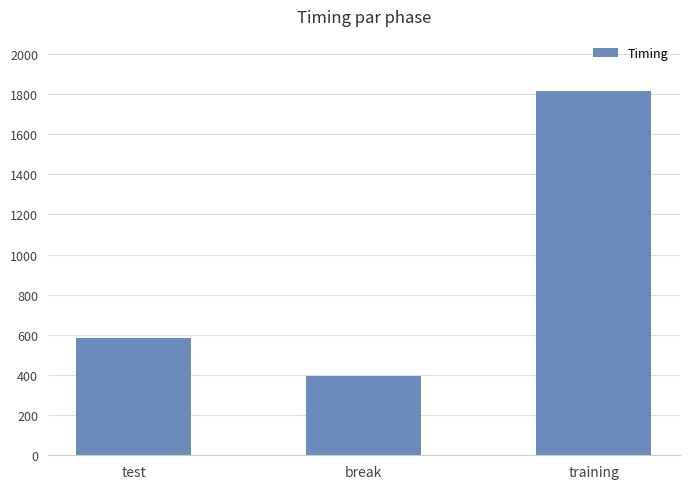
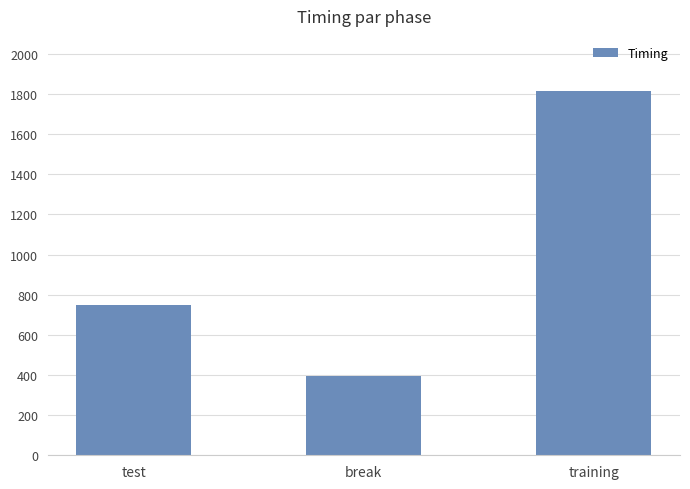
test: 590 -> 750
